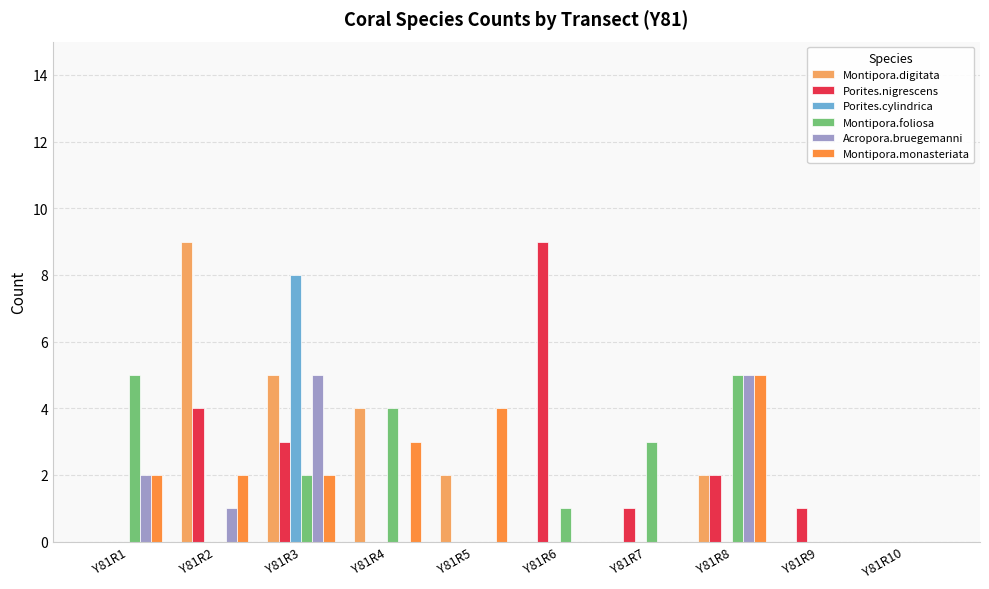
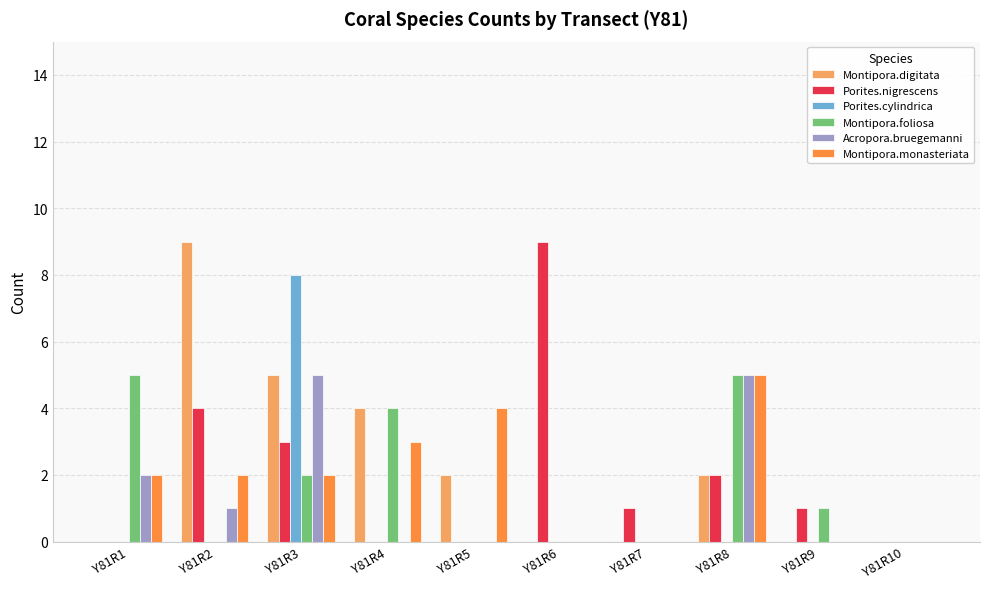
Montipora.foliosa, Y81R6: 1 -> 0
Montipora.foliosa, Y81R7: 3 -> 0
Montipora.foliosa, Y81R9: 0 -> 1
